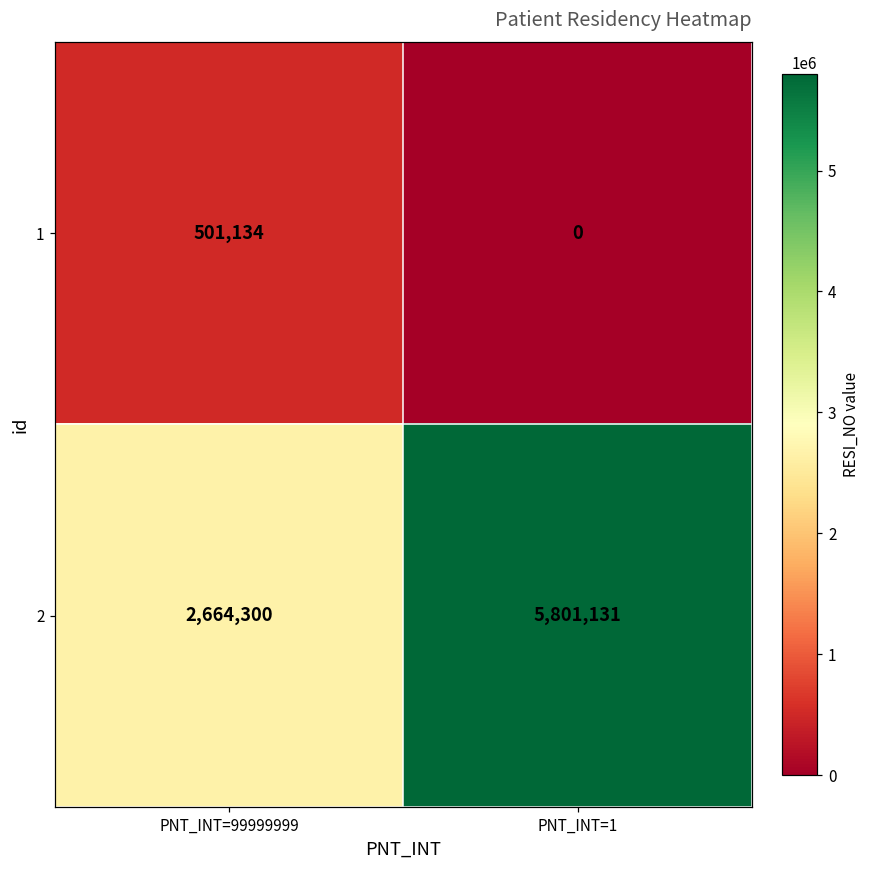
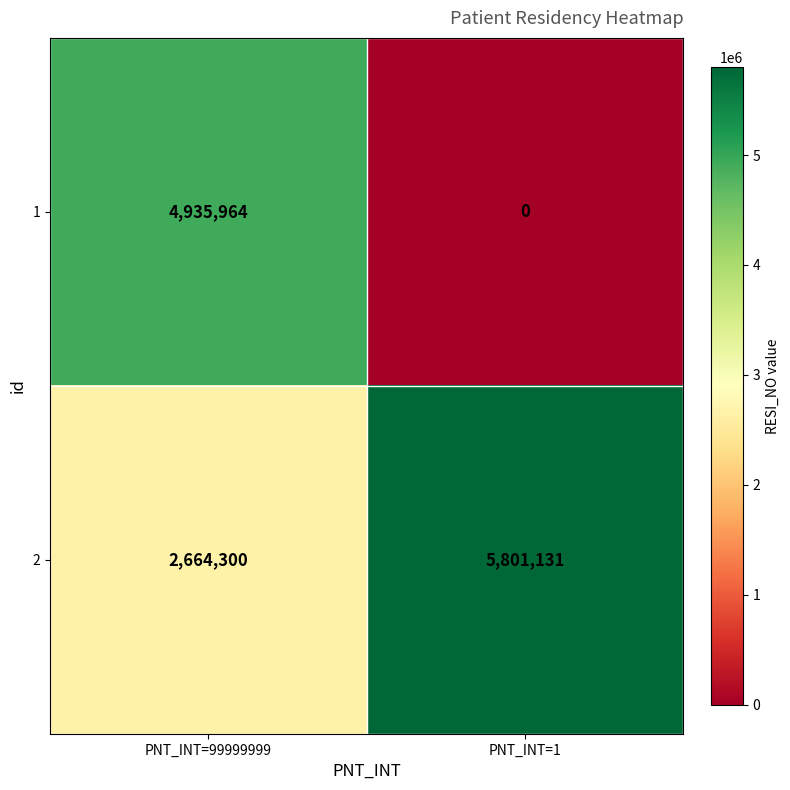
1, PNT_INT=99999999: 501,134 -> 4,935,964
